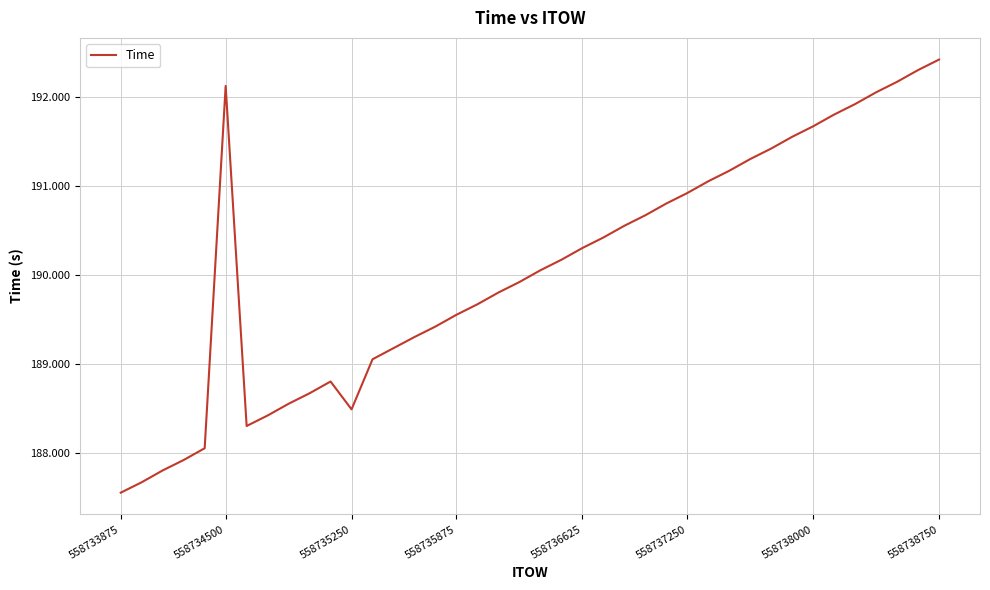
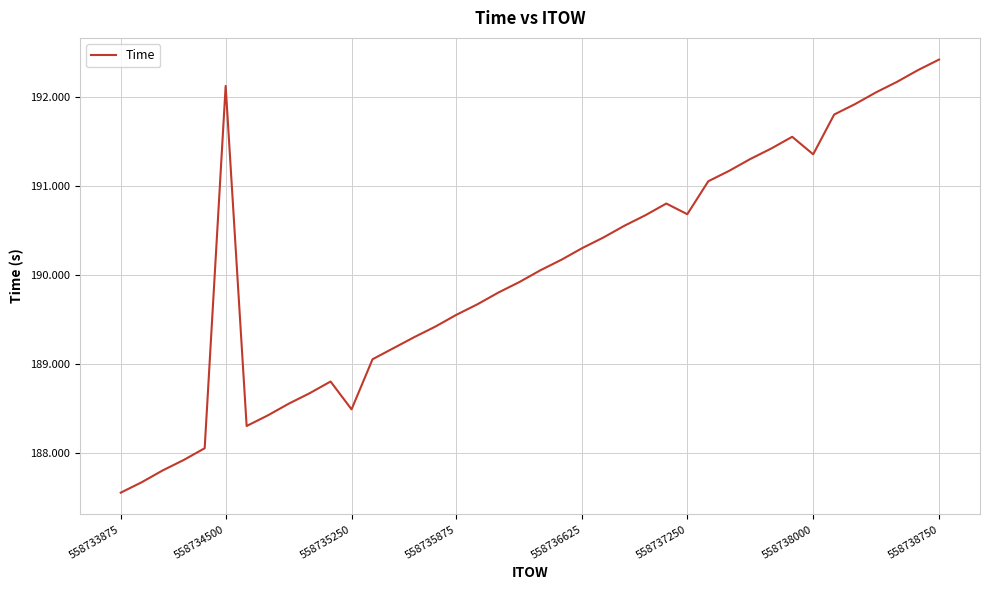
558737250: 190.9 -> 190.7
558738000: 191.7 -> 191.4
